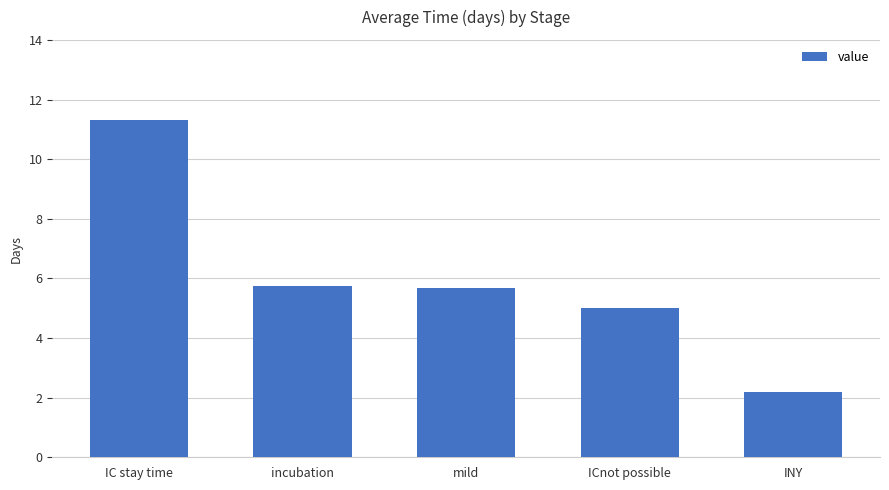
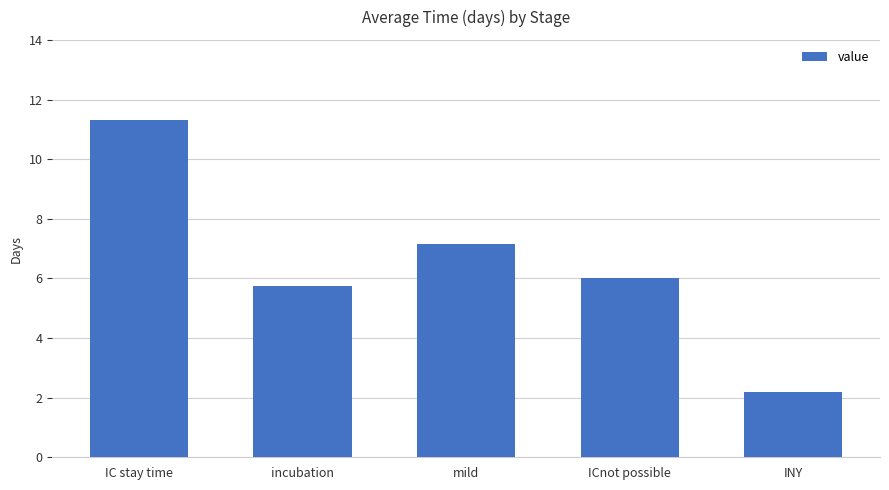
mild: 5.7 -> 7.2
ICnot possible: 5 -> 6
